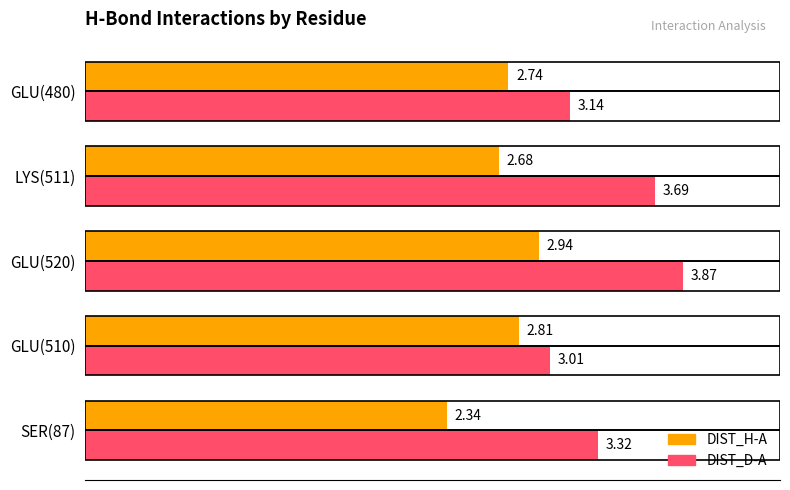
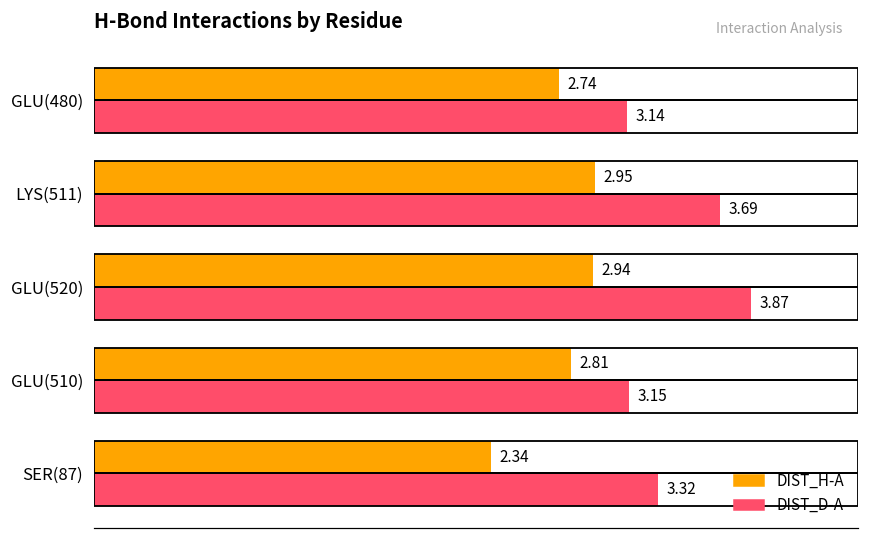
DIST_H-A, LYS(511): 2.68 -> 2.95
DIST_D-A, GLU(510): 3.01 -> 3.15
